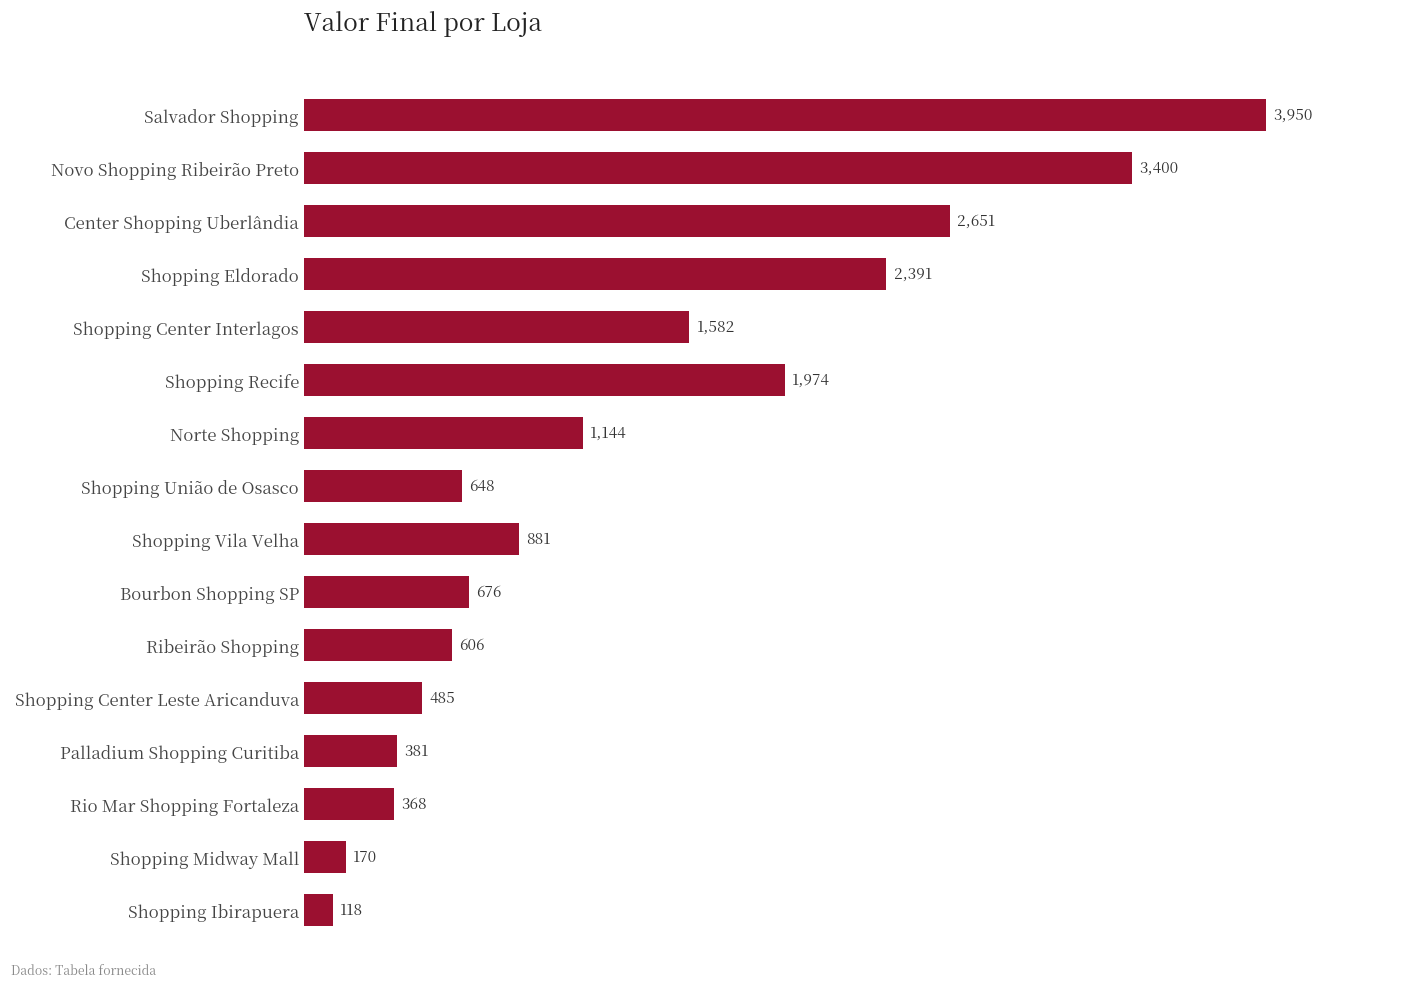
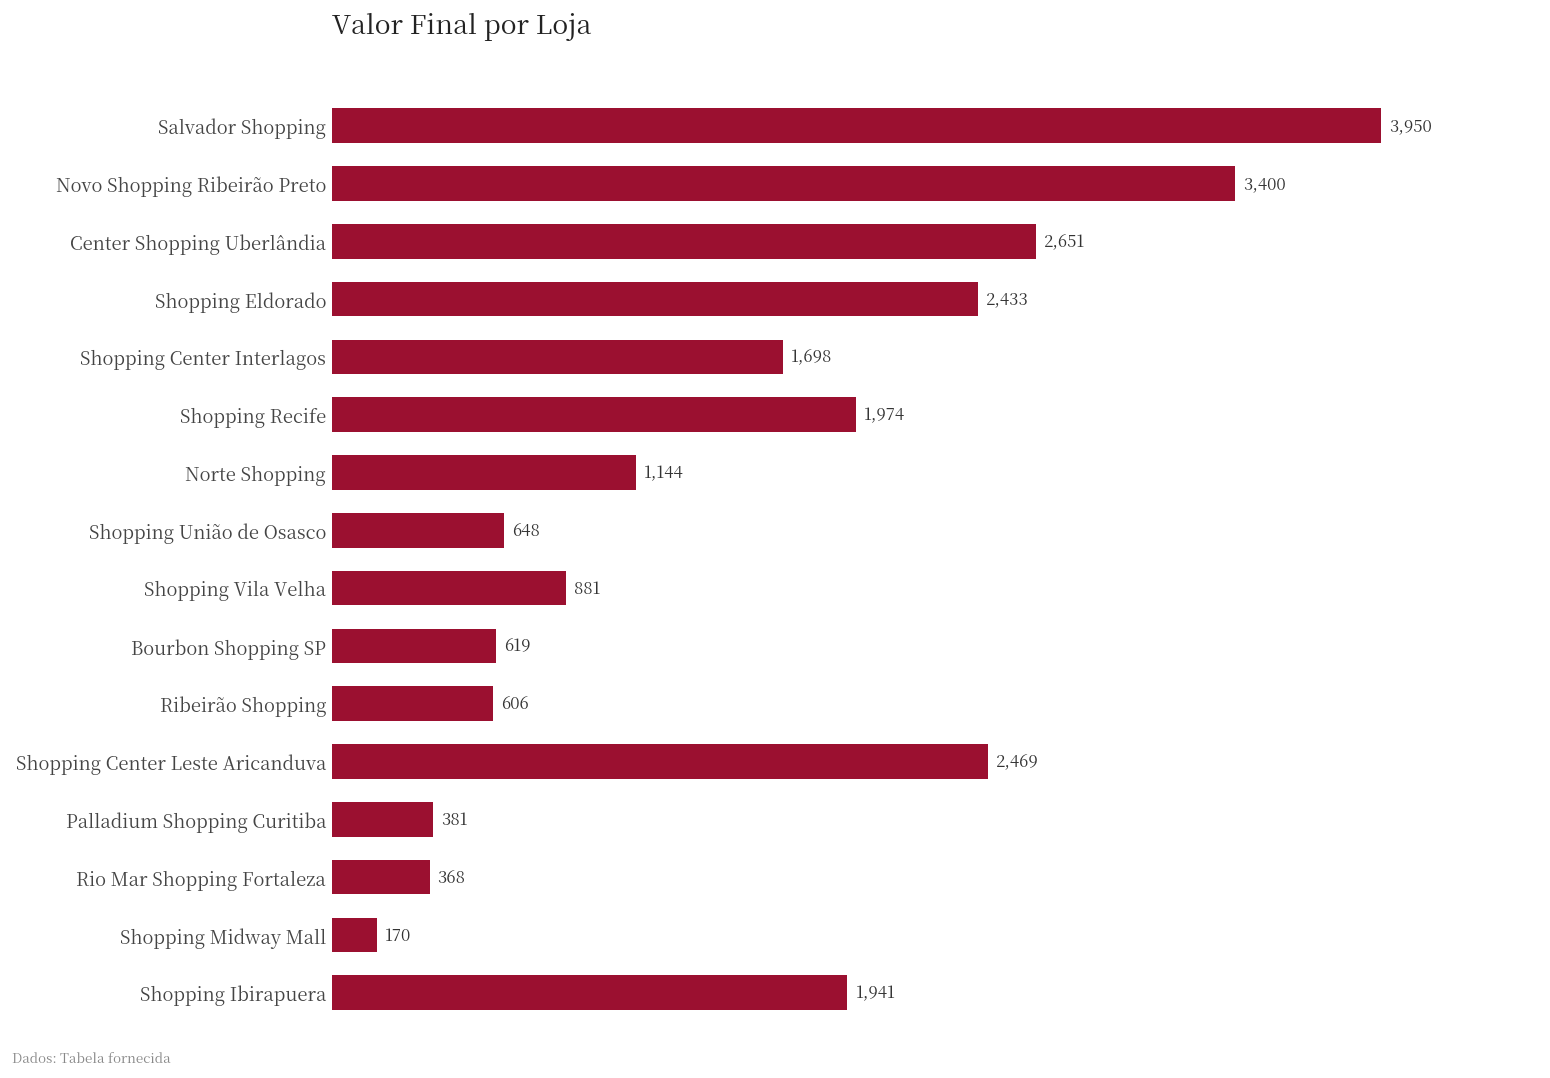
Shopping Eldorado: 2,391 -> 2,433
Shopping Center Interlagos: 1,582 -> 1,698
Bourbon Shopping SP: 676 -> 619
Shopping Center Leste Aricanduva: 485 -> 2,469
Shopping Ibirapuera: 118 -> 1,941
